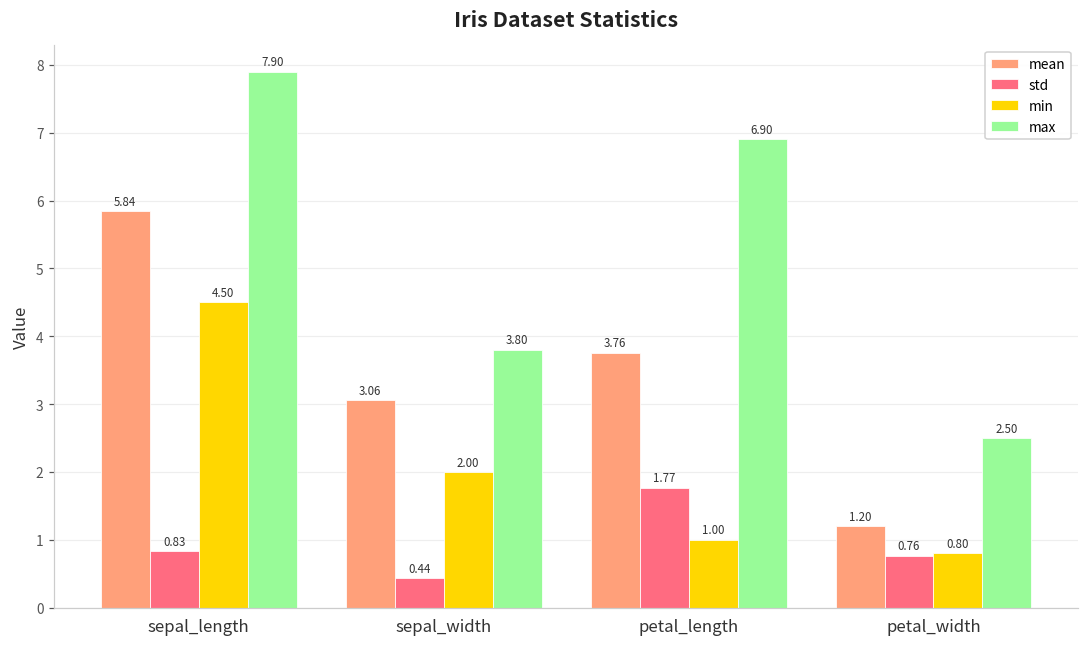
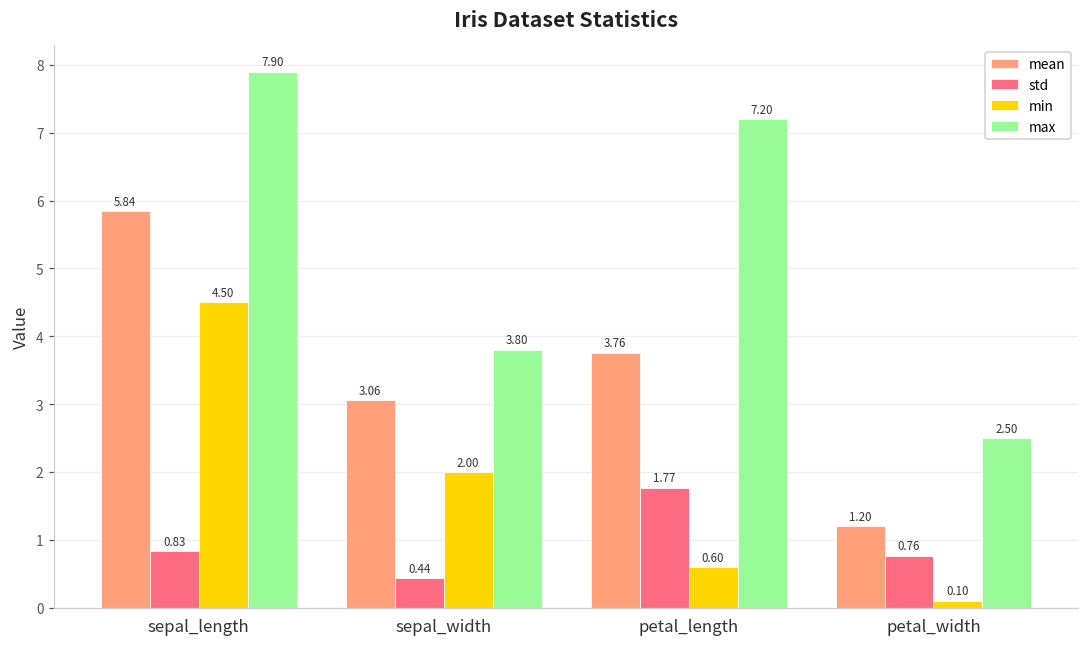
min, petal_length: 1.00 -> 0.60
max, petal_length: 6.90 -> 7.20
min, petal_width: 0.80 -> 0.10
